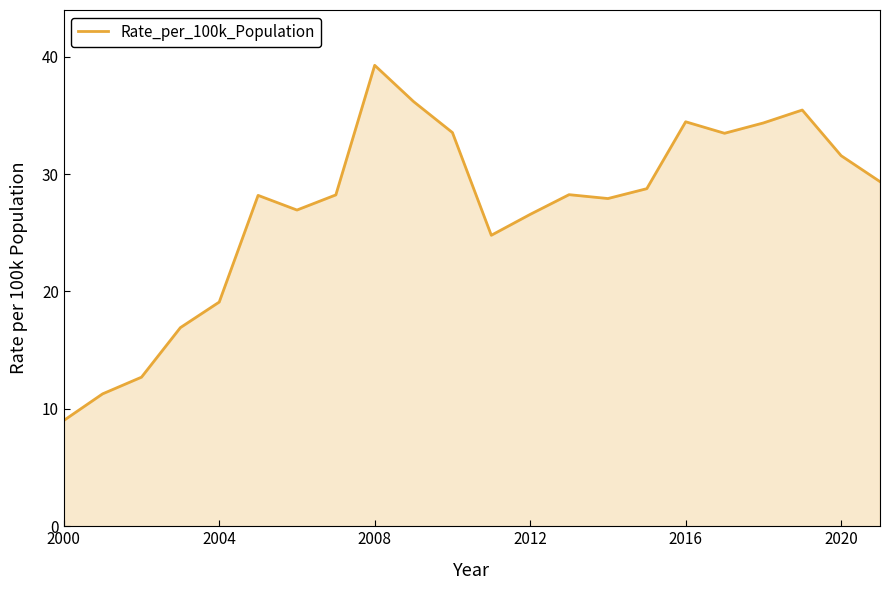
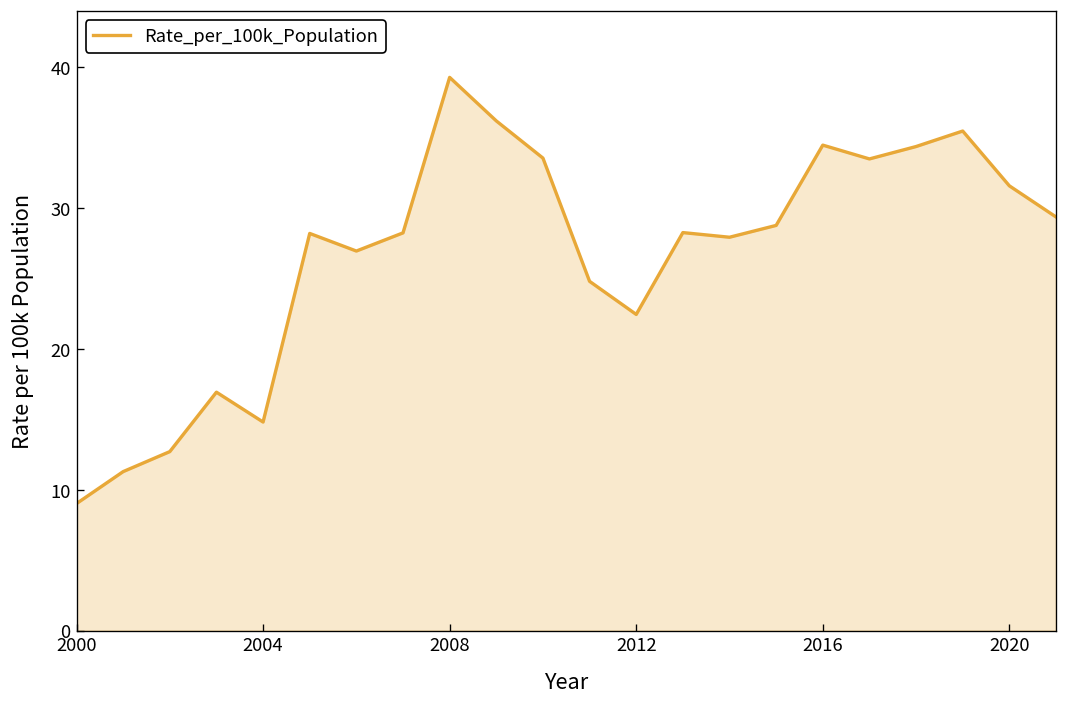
2004: 19.1 -> 14.8
2012: 26.6 -> 22.4
